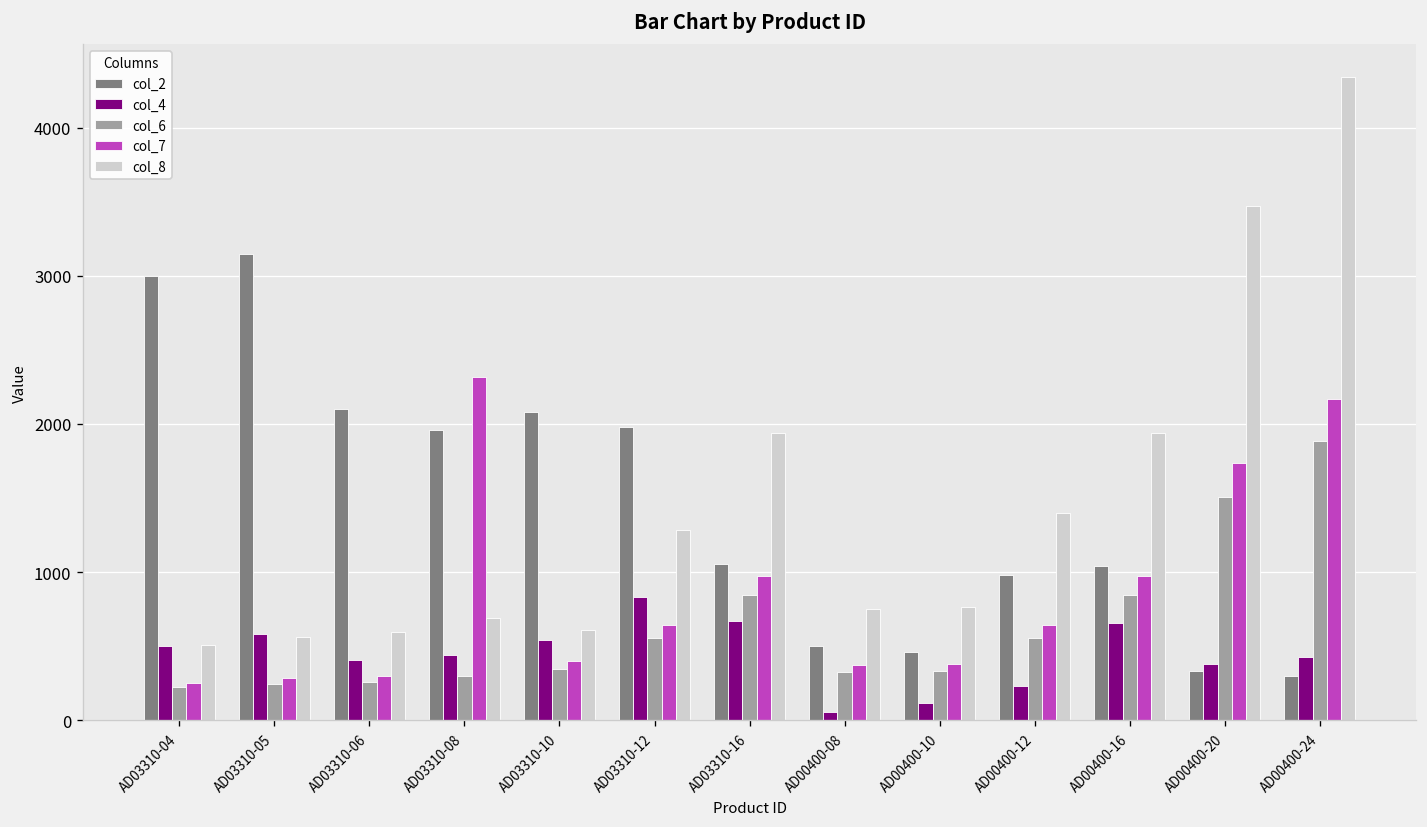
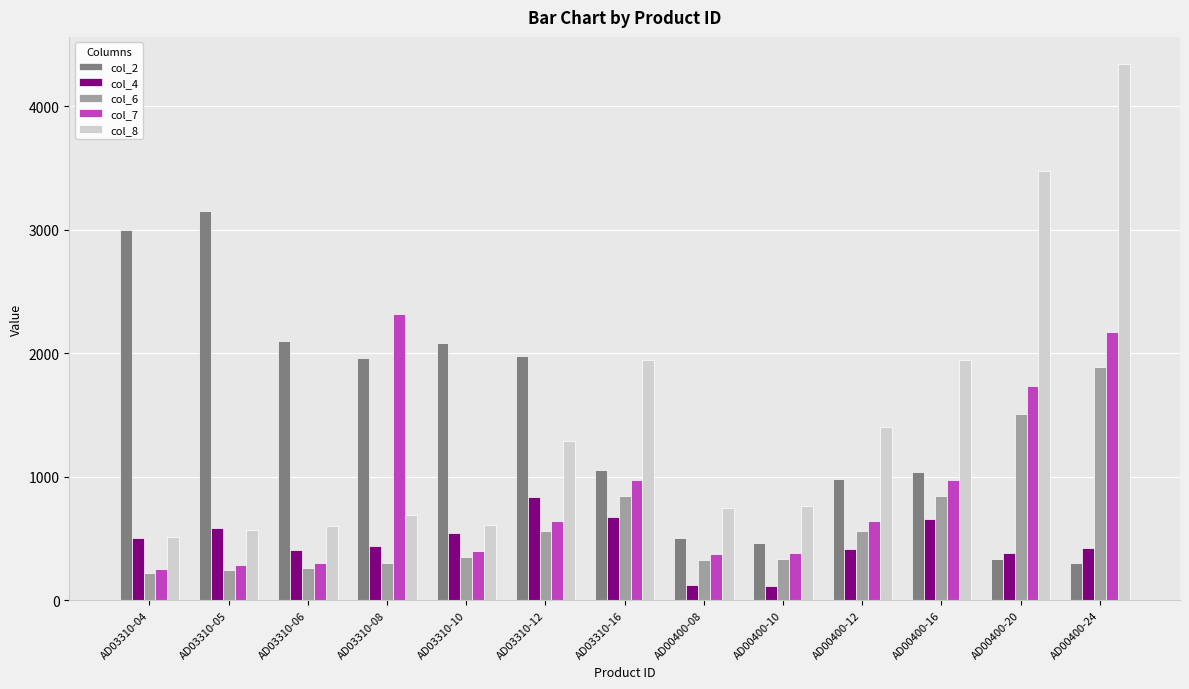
col_4, AD00400-08: 50 -> 120
col_4, AD00400-12: 240 -> 410
